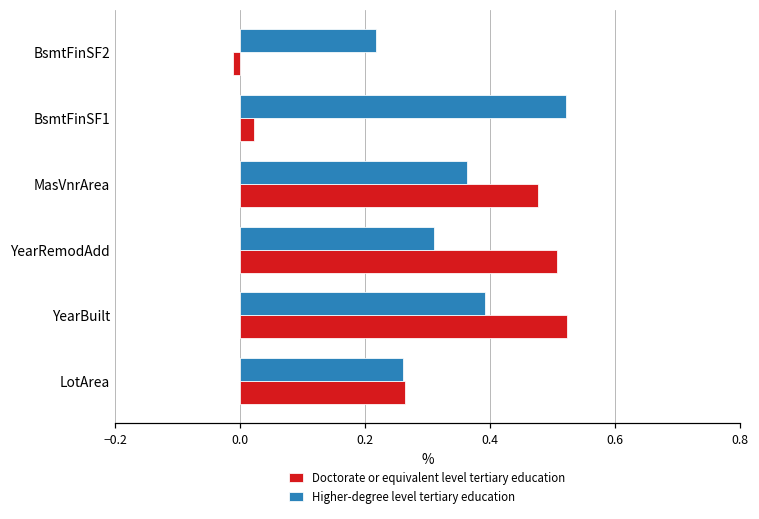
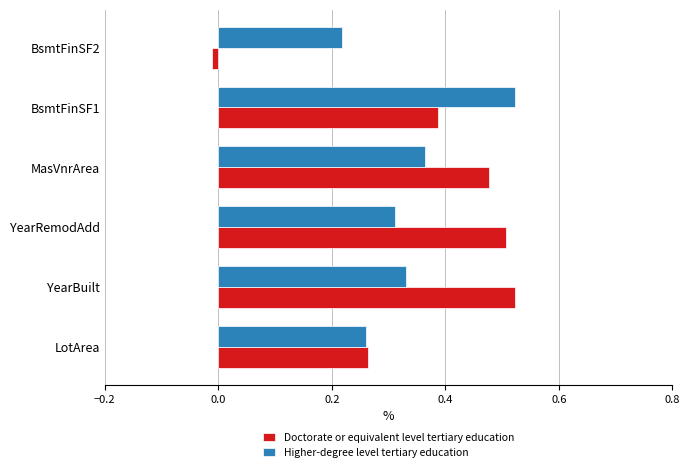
Doctorate or equivalent level tertiary education, BsmtFinSF1: 0.02 -> 0.39
Higher-degree level tertiary education, YearBuilt: 0.39 -> 0.33
